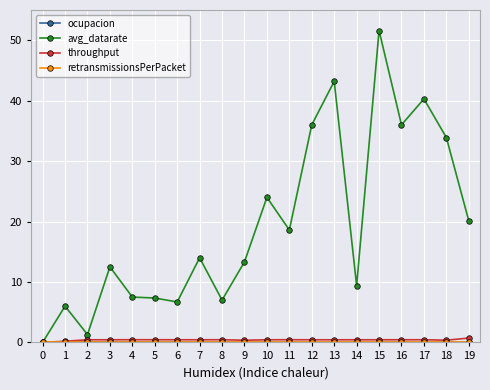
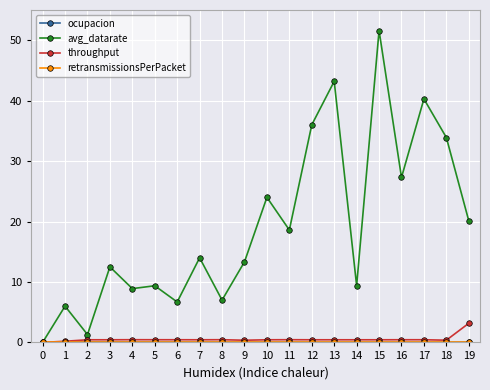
avg_datarate, 4: 8 -> 9
avg_datarate, 5: 7 -> 9
avg_datarate, 16: 36 -> 27
throughput, 19: 1 -> 3
